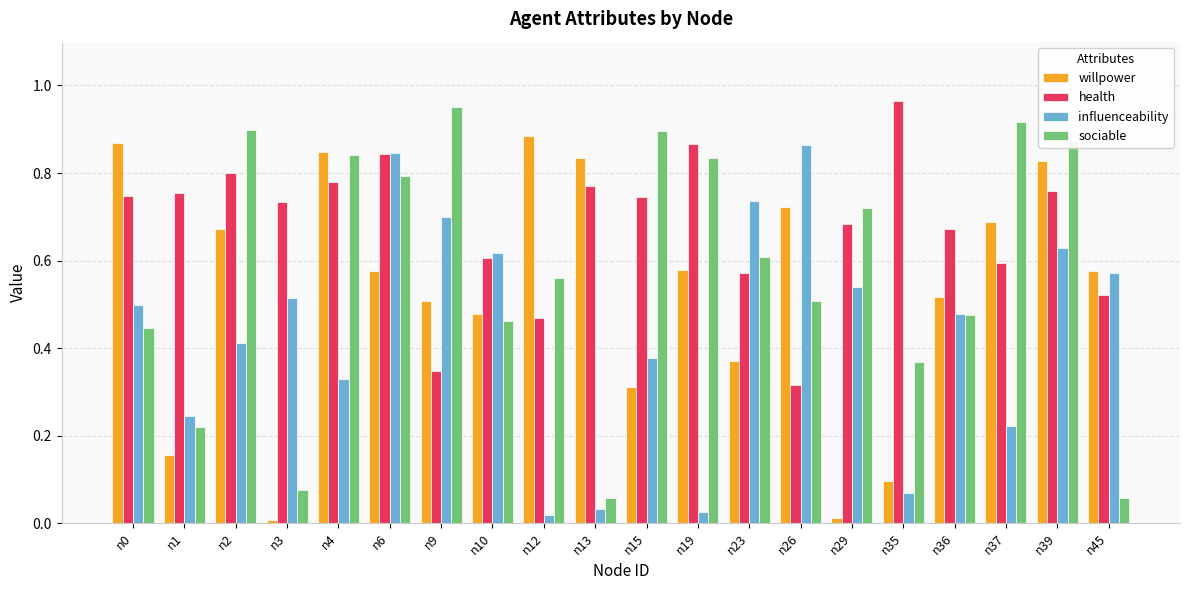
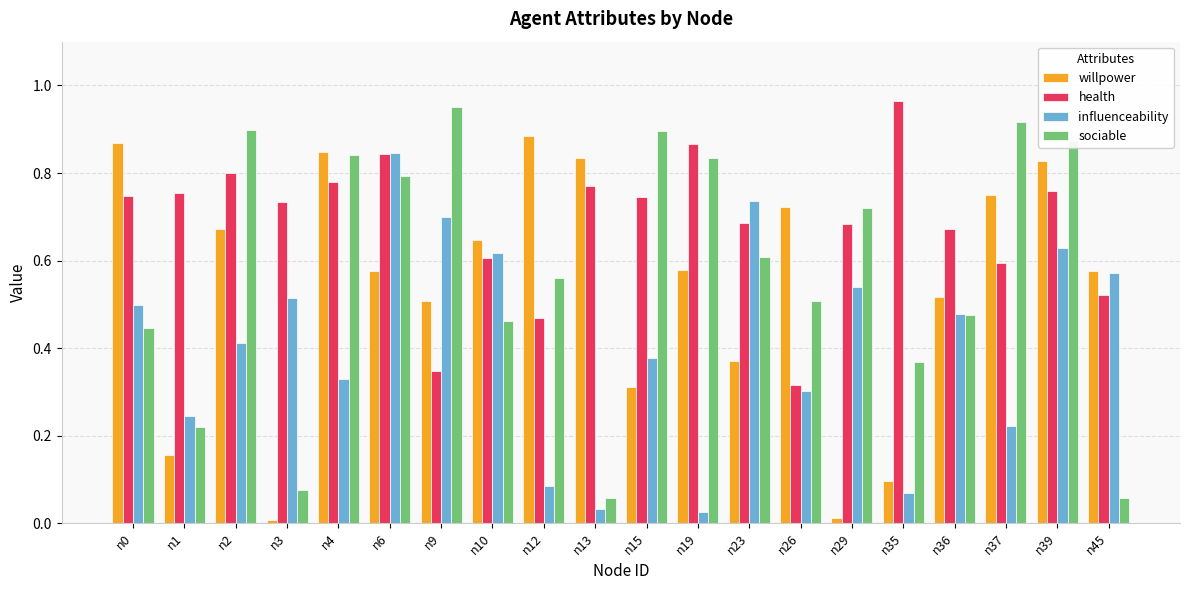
willpower, n10: 0.48 -> 0.65
influenceability, n12: 0.02 -> 0.08
health, n23: 0.57 -> 0.69
influenceability, n26: 0.86 -> 0.30
willpower, n37: 0.69 -> 0.75
